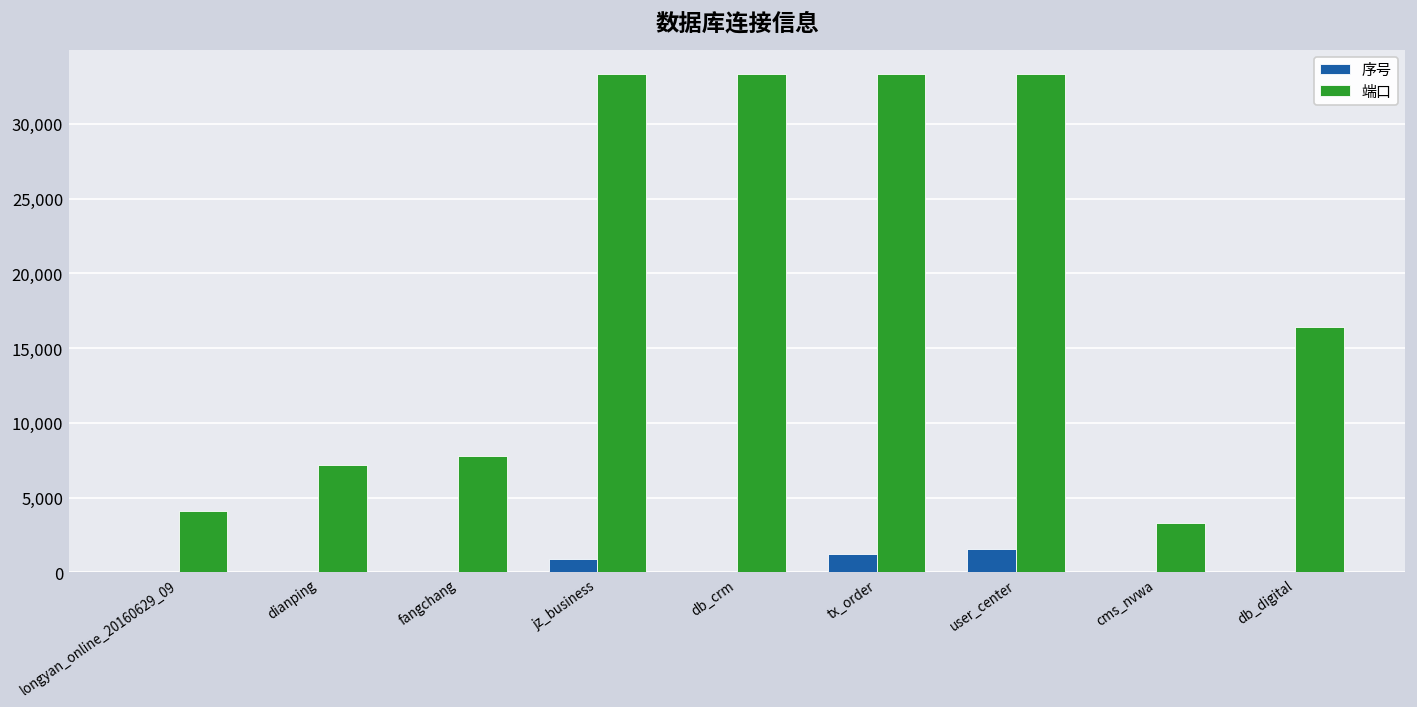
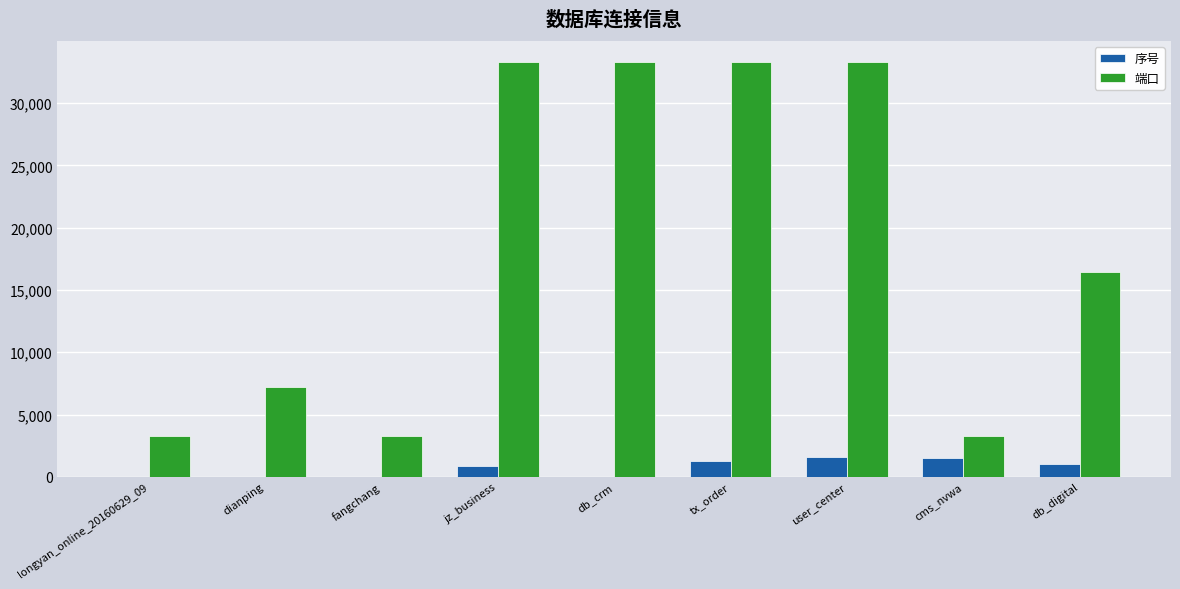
端口, longyan_online_20160629_09: 4,100 -> 3,300
端口, fangchang: 7,800 -> 3,300
序号, cms_nvwa: 0 -> 1,500
序号, db_digital: 0 -> 1,000
